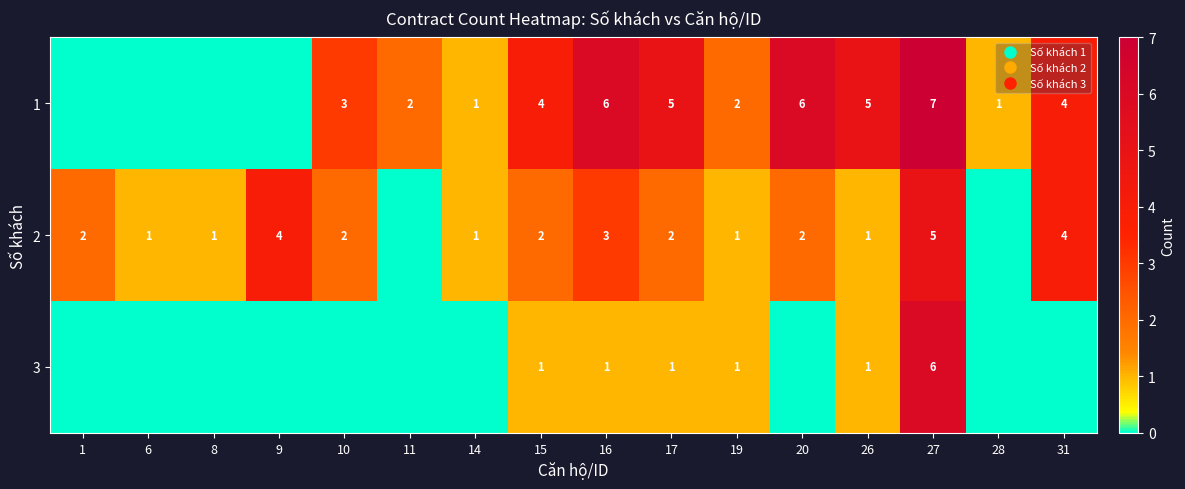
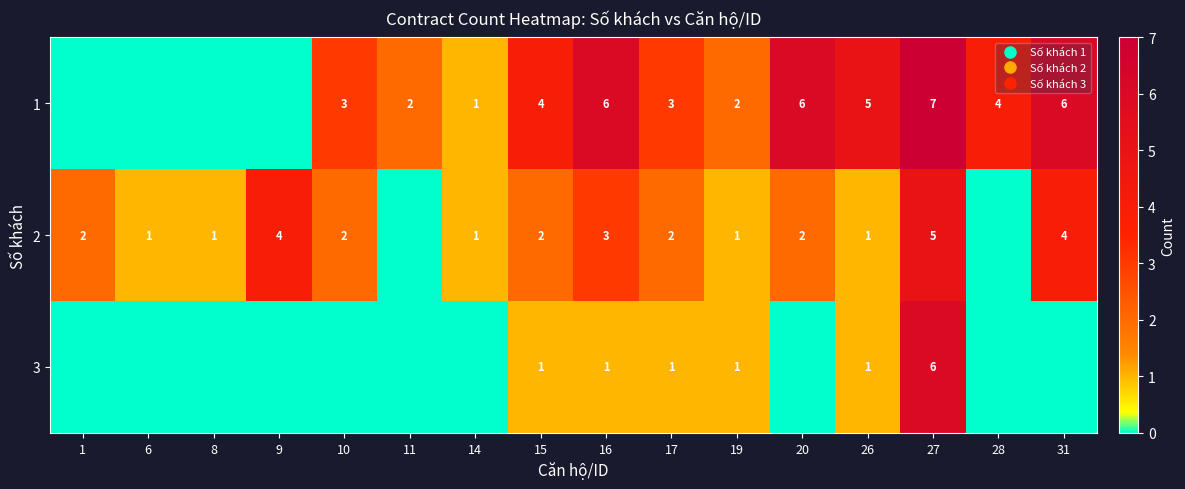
1, 17: 5 -> 3
1, 28: 1 -> 4
1, 31: 4 -> 6
